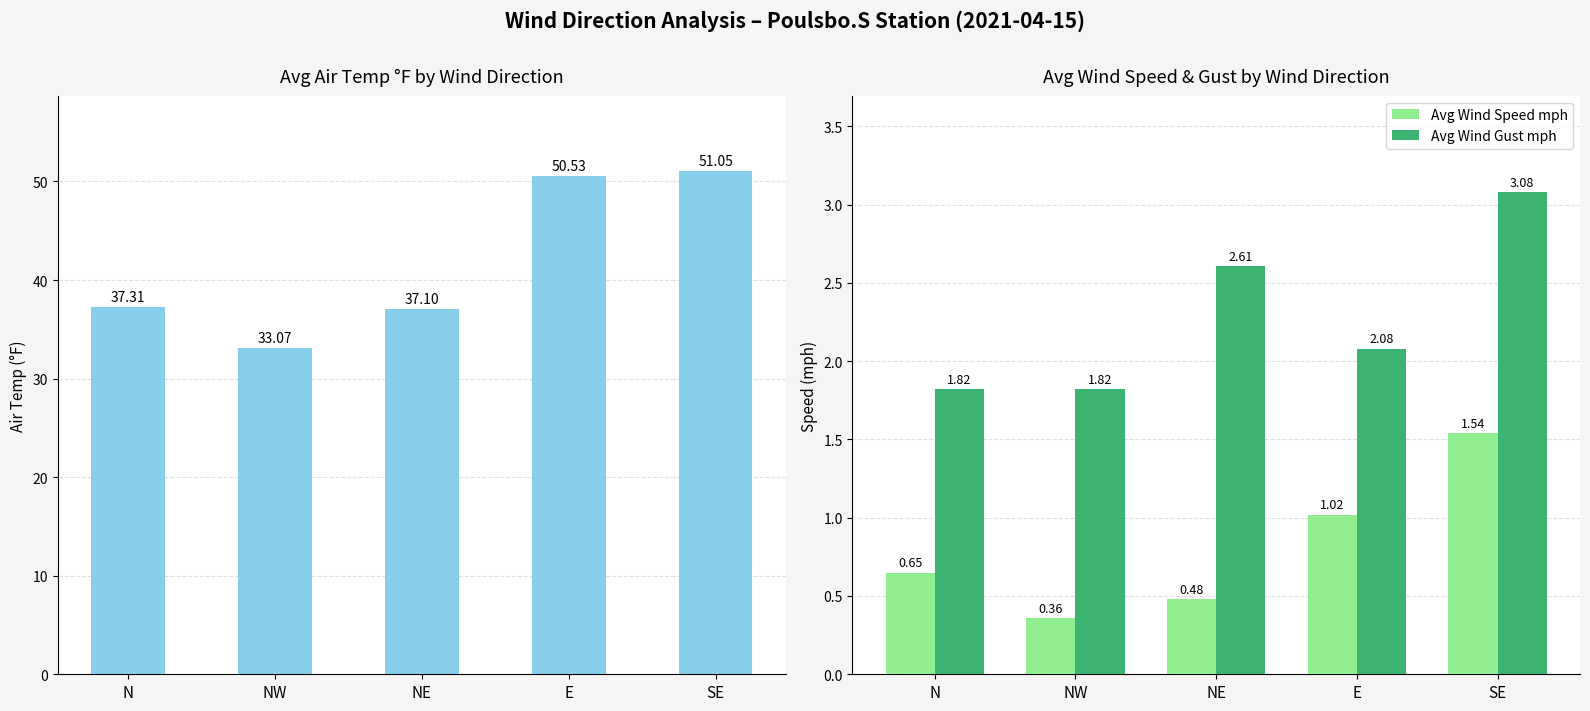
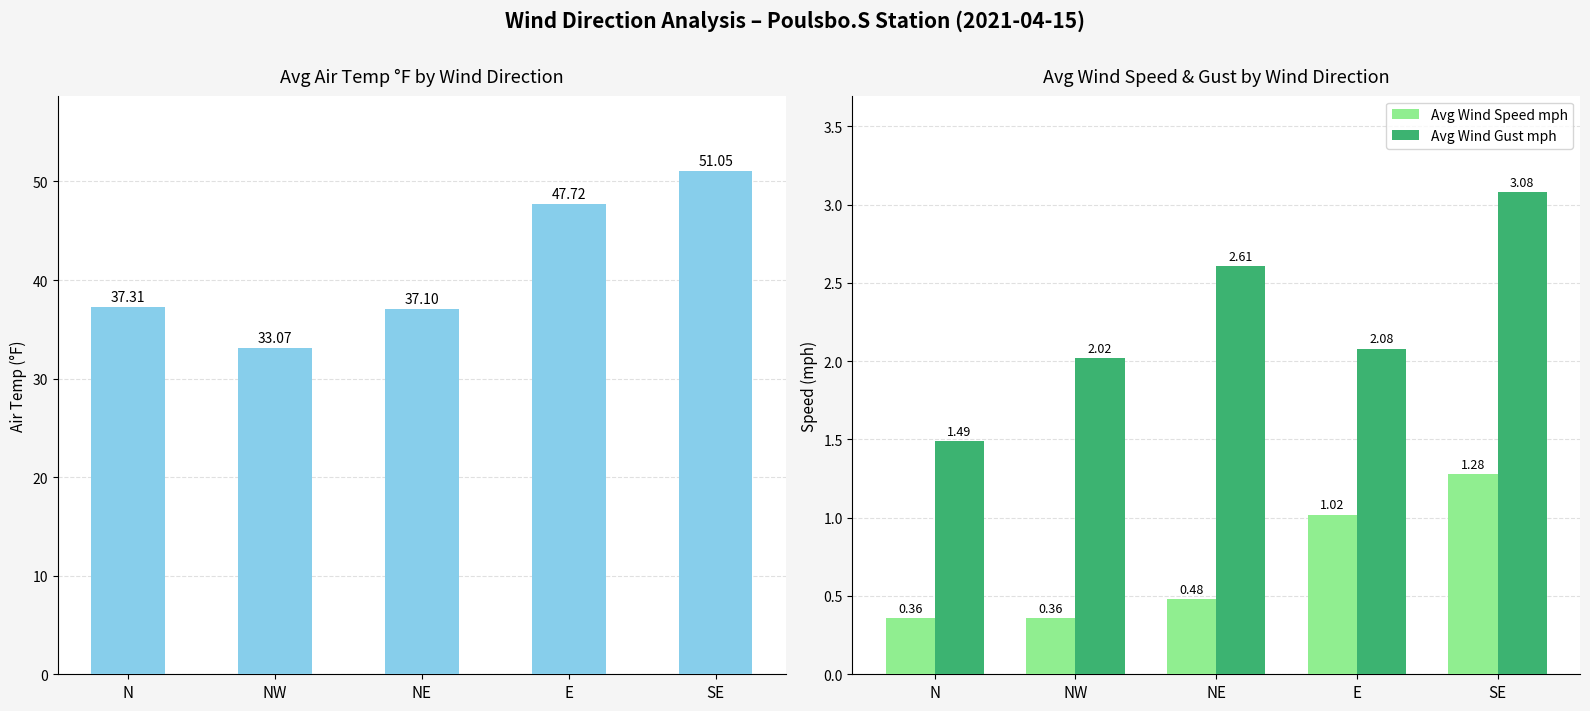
Avg Air Temp °F by Wind Direction, E: 50.53 -> 47.72
Avg Wind Speed & Gust by Wind Direction, Avg Wind Speed mph, N: 0.65 -> 0.36
Avg Wind Speed & Gust by Wind Direction, Avg Wind Gust mph, N: 1.82 -> 1.49
Avg Wind Speed & Gust by Wind Direction, Avg Wind Gust mph, NW: 1.82 -> 2.02
Avg Wind Speed & Gust by Wind Direction, Avg Wind Speed mph, SE: 1.54 -> 1.28
